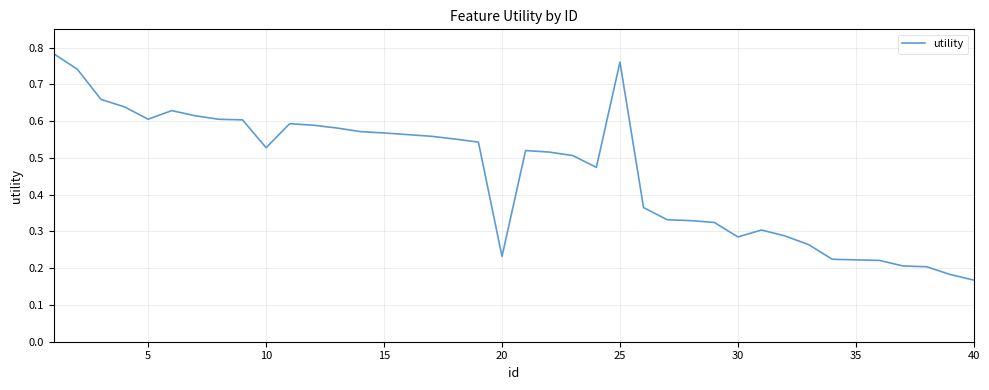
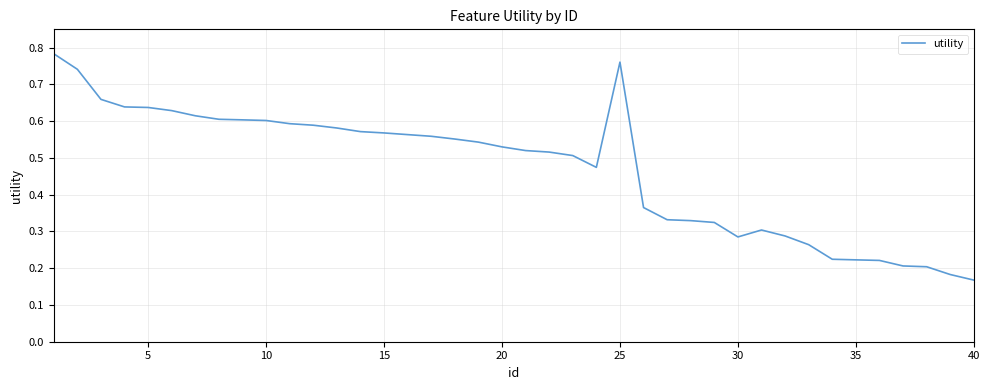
5: 0.61 -> 0.64
10: 0.53 -> 0.60
20: 0.23 -> 0.53
